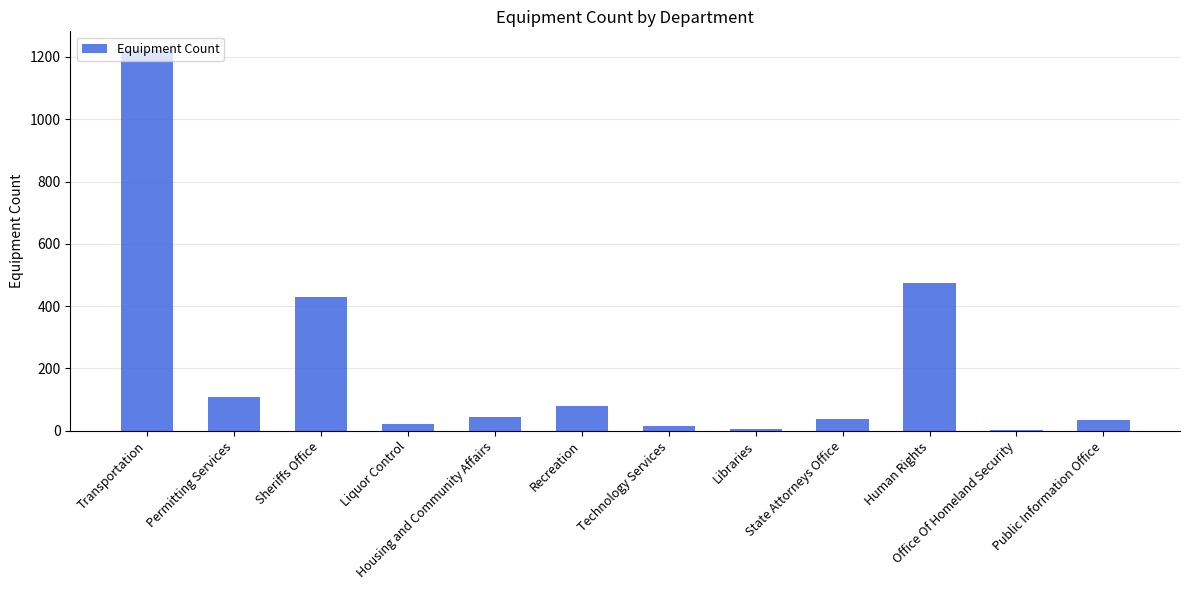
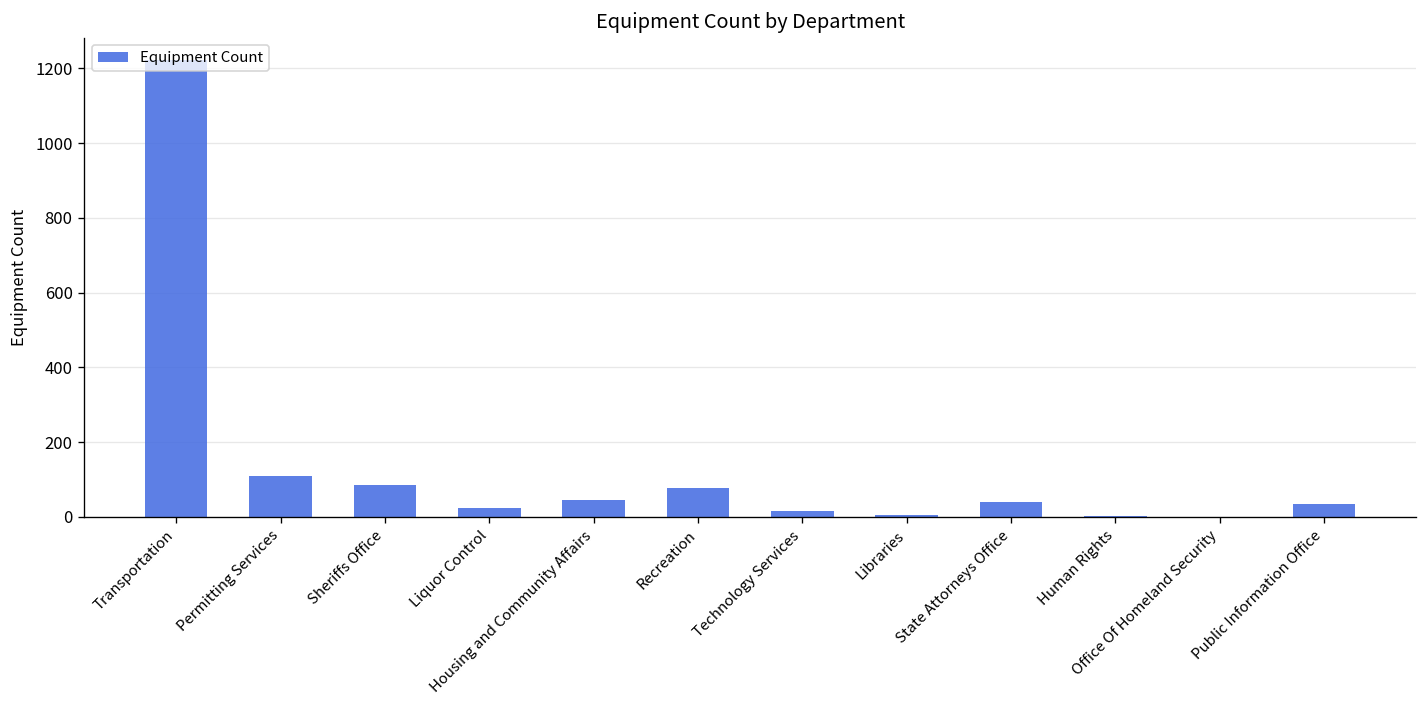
Sheriffs Office: 430 -> 90
Human Rights: 470 -> 0
